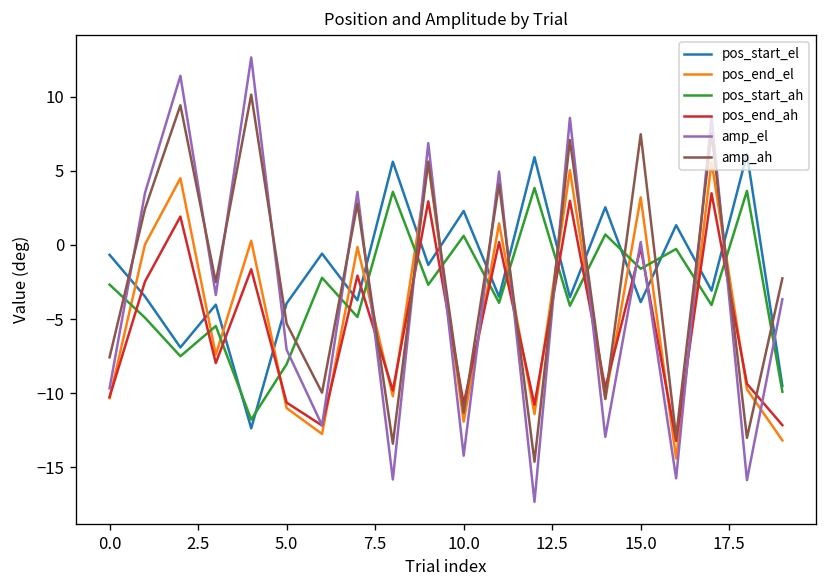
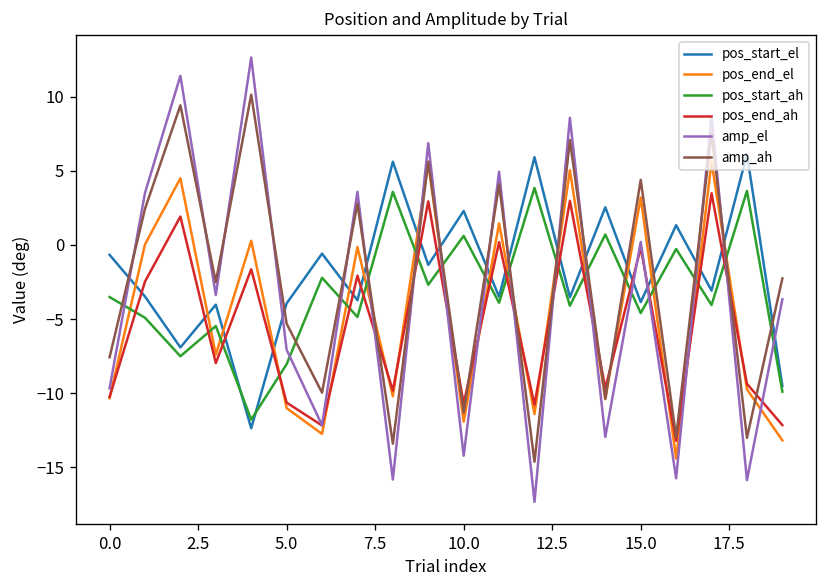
pos_start_ah, 0.0: -2.7 -> -3.5
pos_start_ah, 15.0: -1.6 -> -4.6
amp_ah, 15.0: 7.5 -> 4.4
